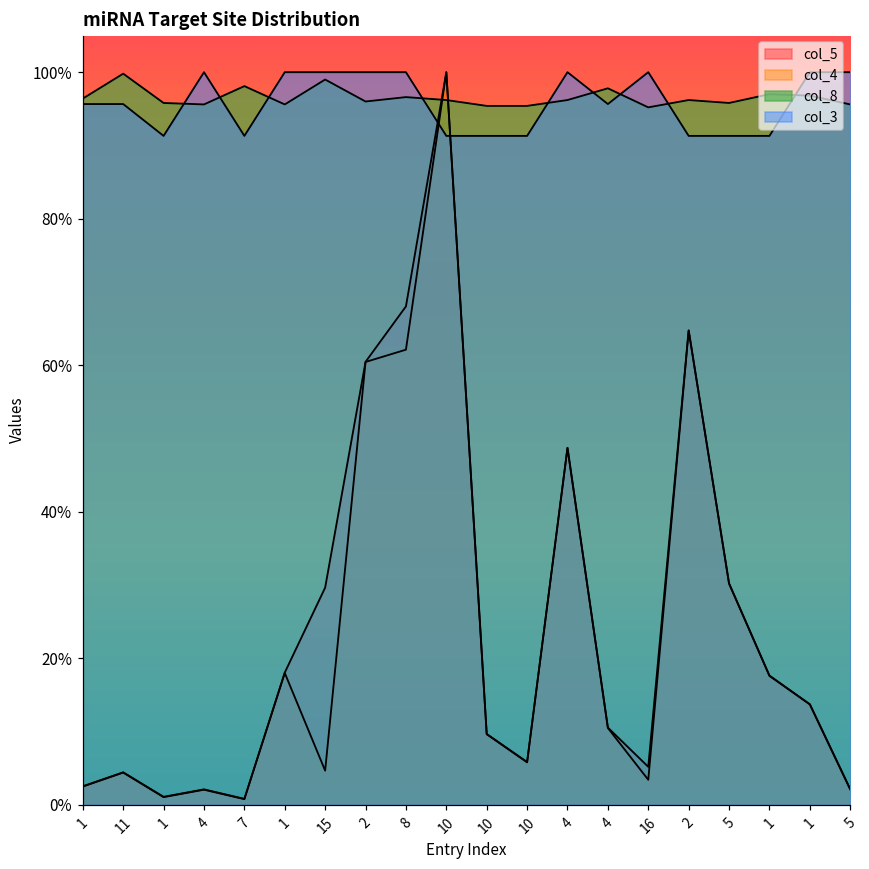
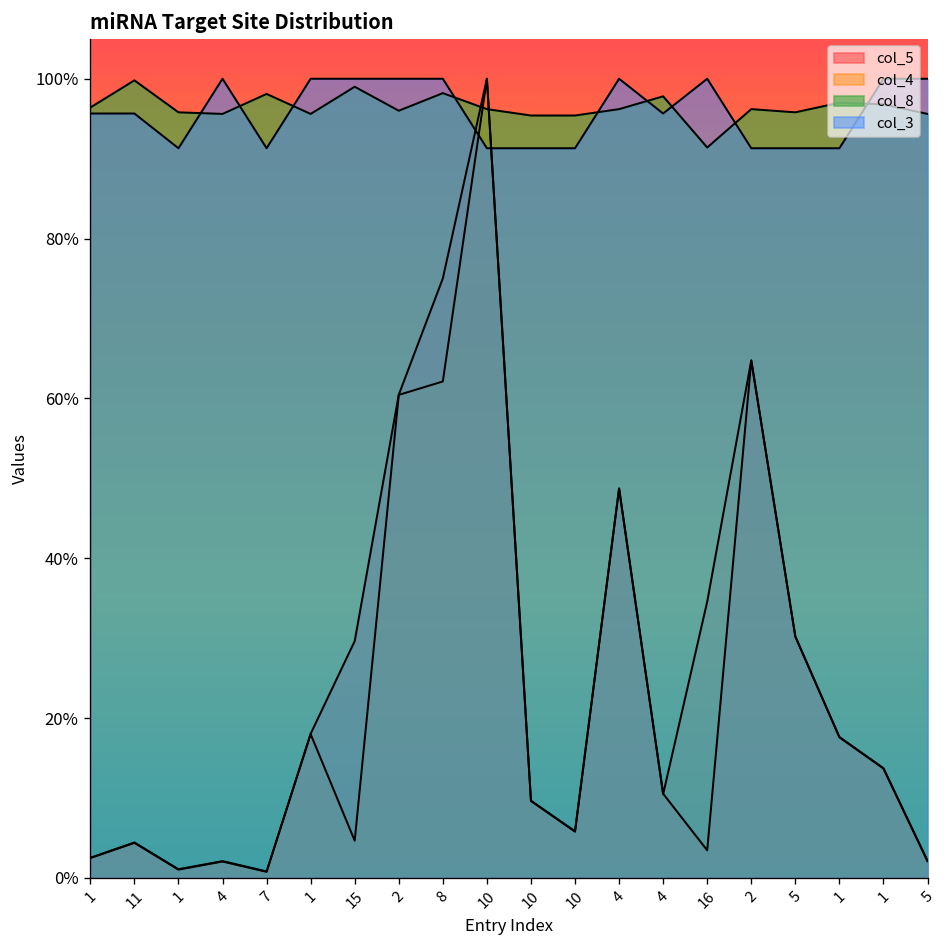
col_5, 8: 68% -> 75%
col_8, 8: 97% -> 98%
col_5, 16: 5% -> 3%
col_4, 16: 3% -> 35%
col_8, 16: 95% -> 91%
